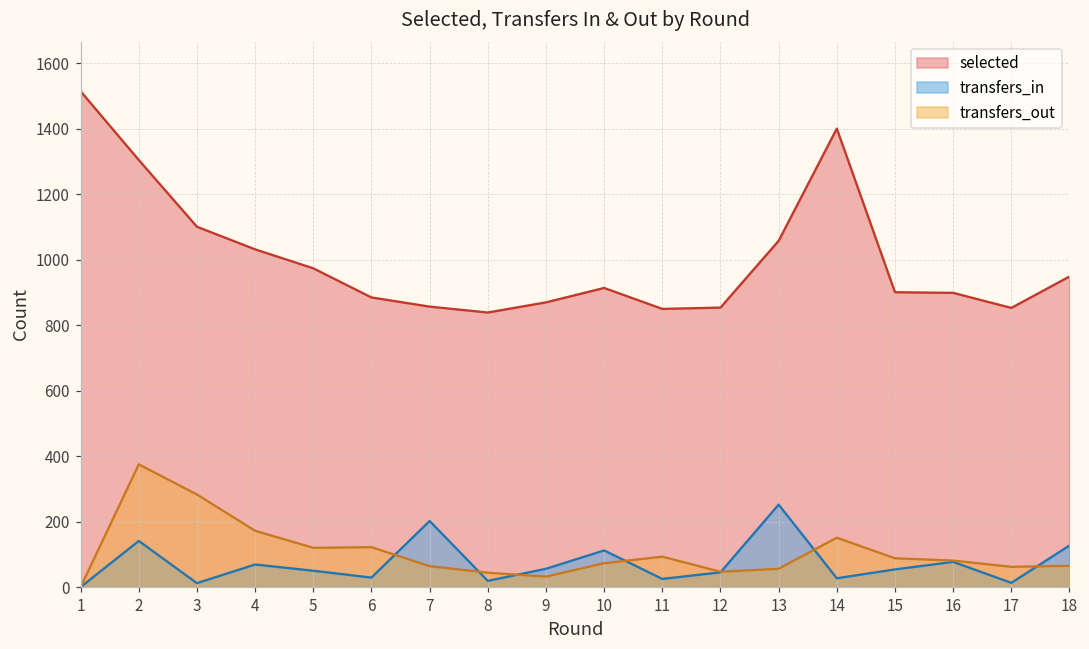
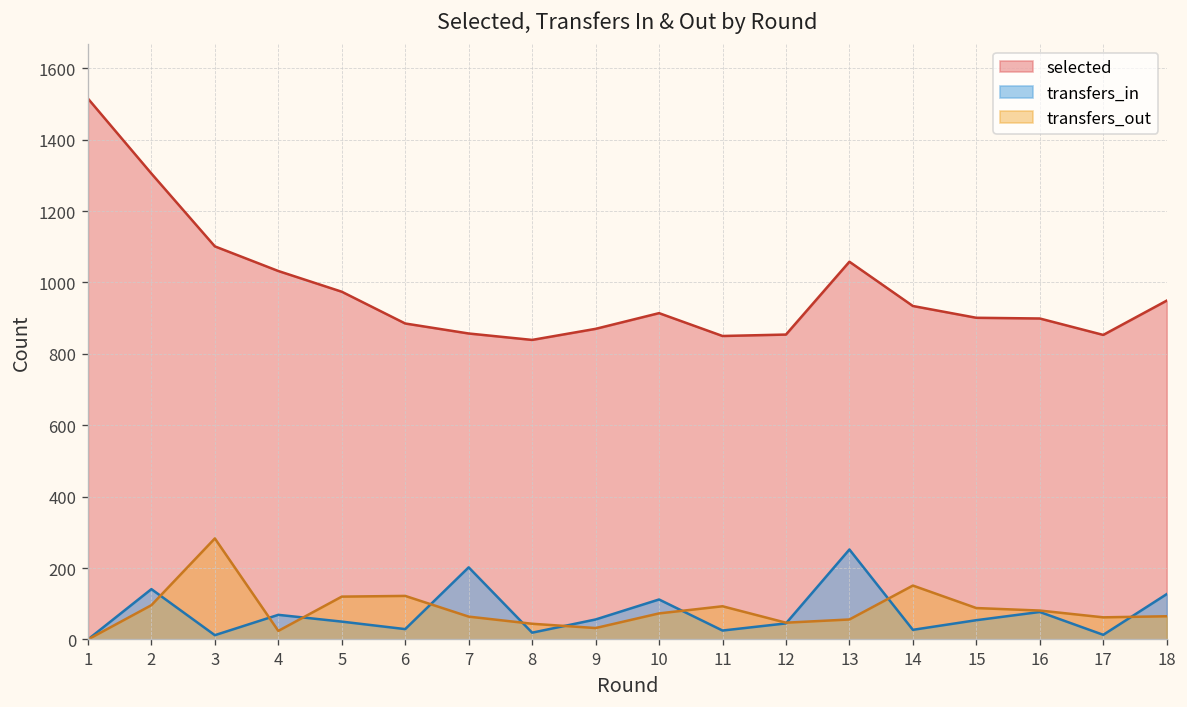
transfers_out, 2: 380 -> 100
transfers_out, 4: 170 -> 20
selected, 14: 1400 -> 930
